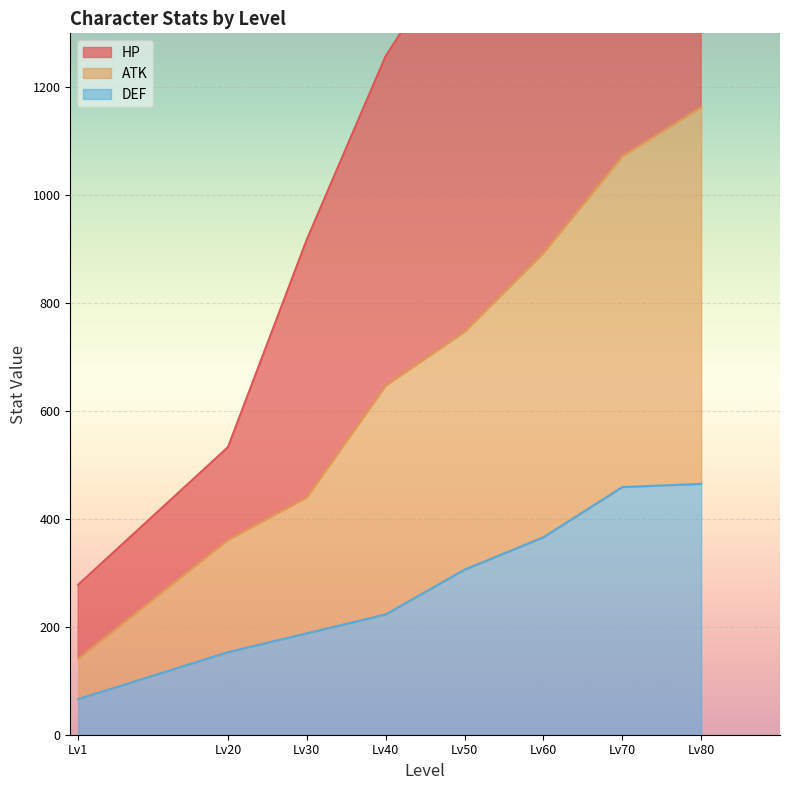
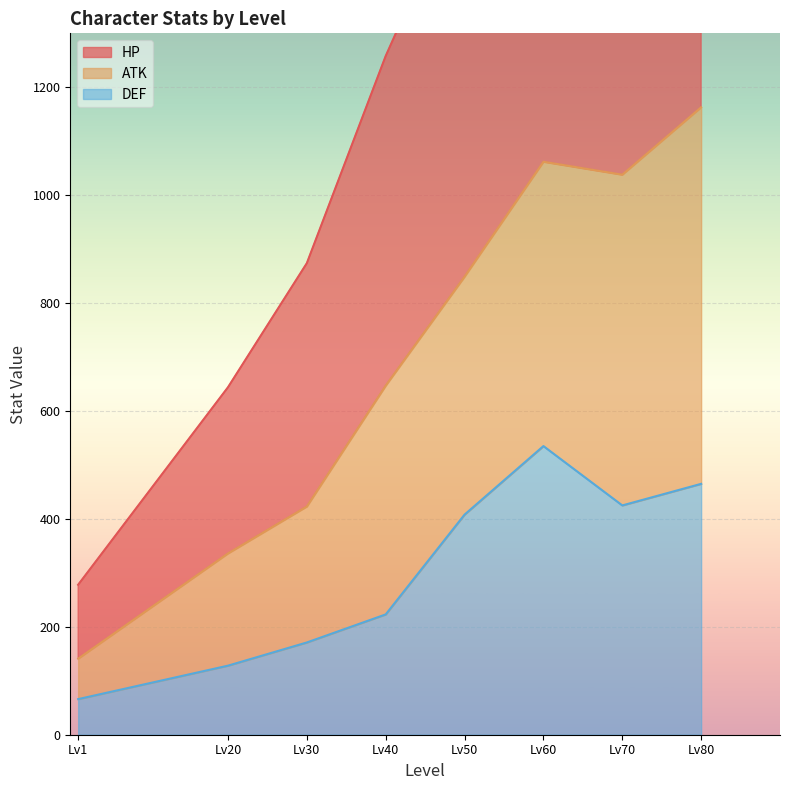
DEF, Lv20: 150 -> 130
HP, Lv20: 170 -> 310
DEF, Lv30: 190 -> 170
HP, Lv30: 480 -> 450
DEF, Lv50: 310 -> 410
DEF, Lv60: 370 -> 540
DEF, Lv70: 460 -> 430
